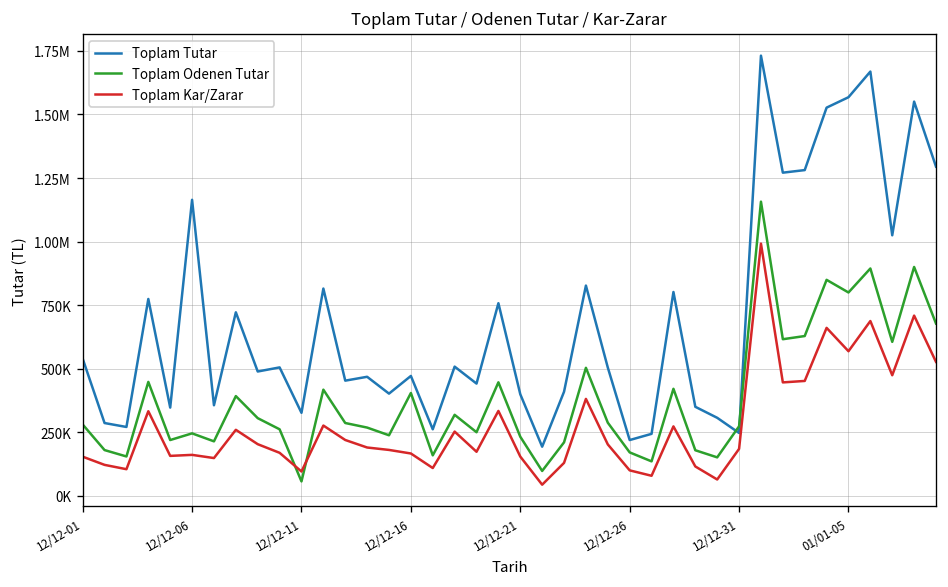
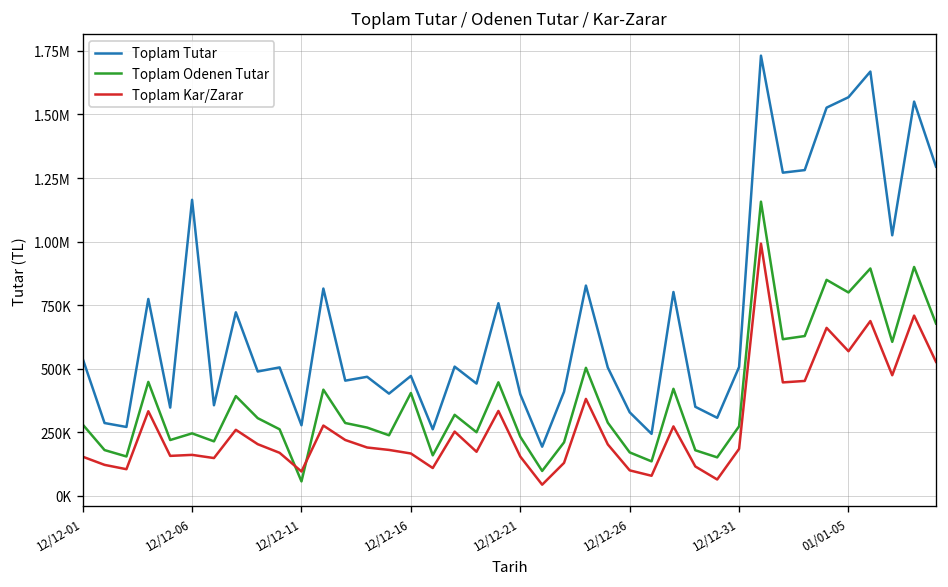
Toplam Tutar, 12/12-11: 330000 -> 280000
Toplam Tutar, 12/12-26: 220000 -> 330000
Toplam Tutar, 12/12-31: 250000 -> 510000
